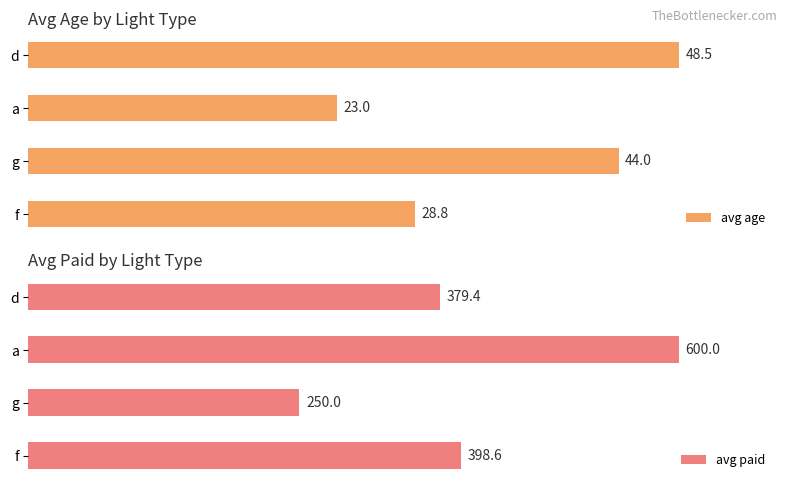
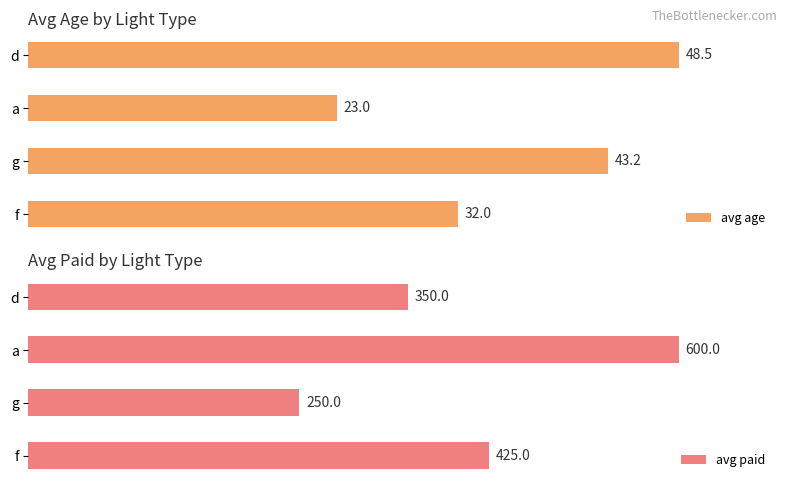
Avg Age by Light Type, g: 44.0 -> 43.2
Avg Age by Light Type, f: 28.8 -> 32.0
Avg Paid by Light Type, d: 379.4 -> 350.0
Avg Paid by Light Type, f: 398.6 -> 425.0
